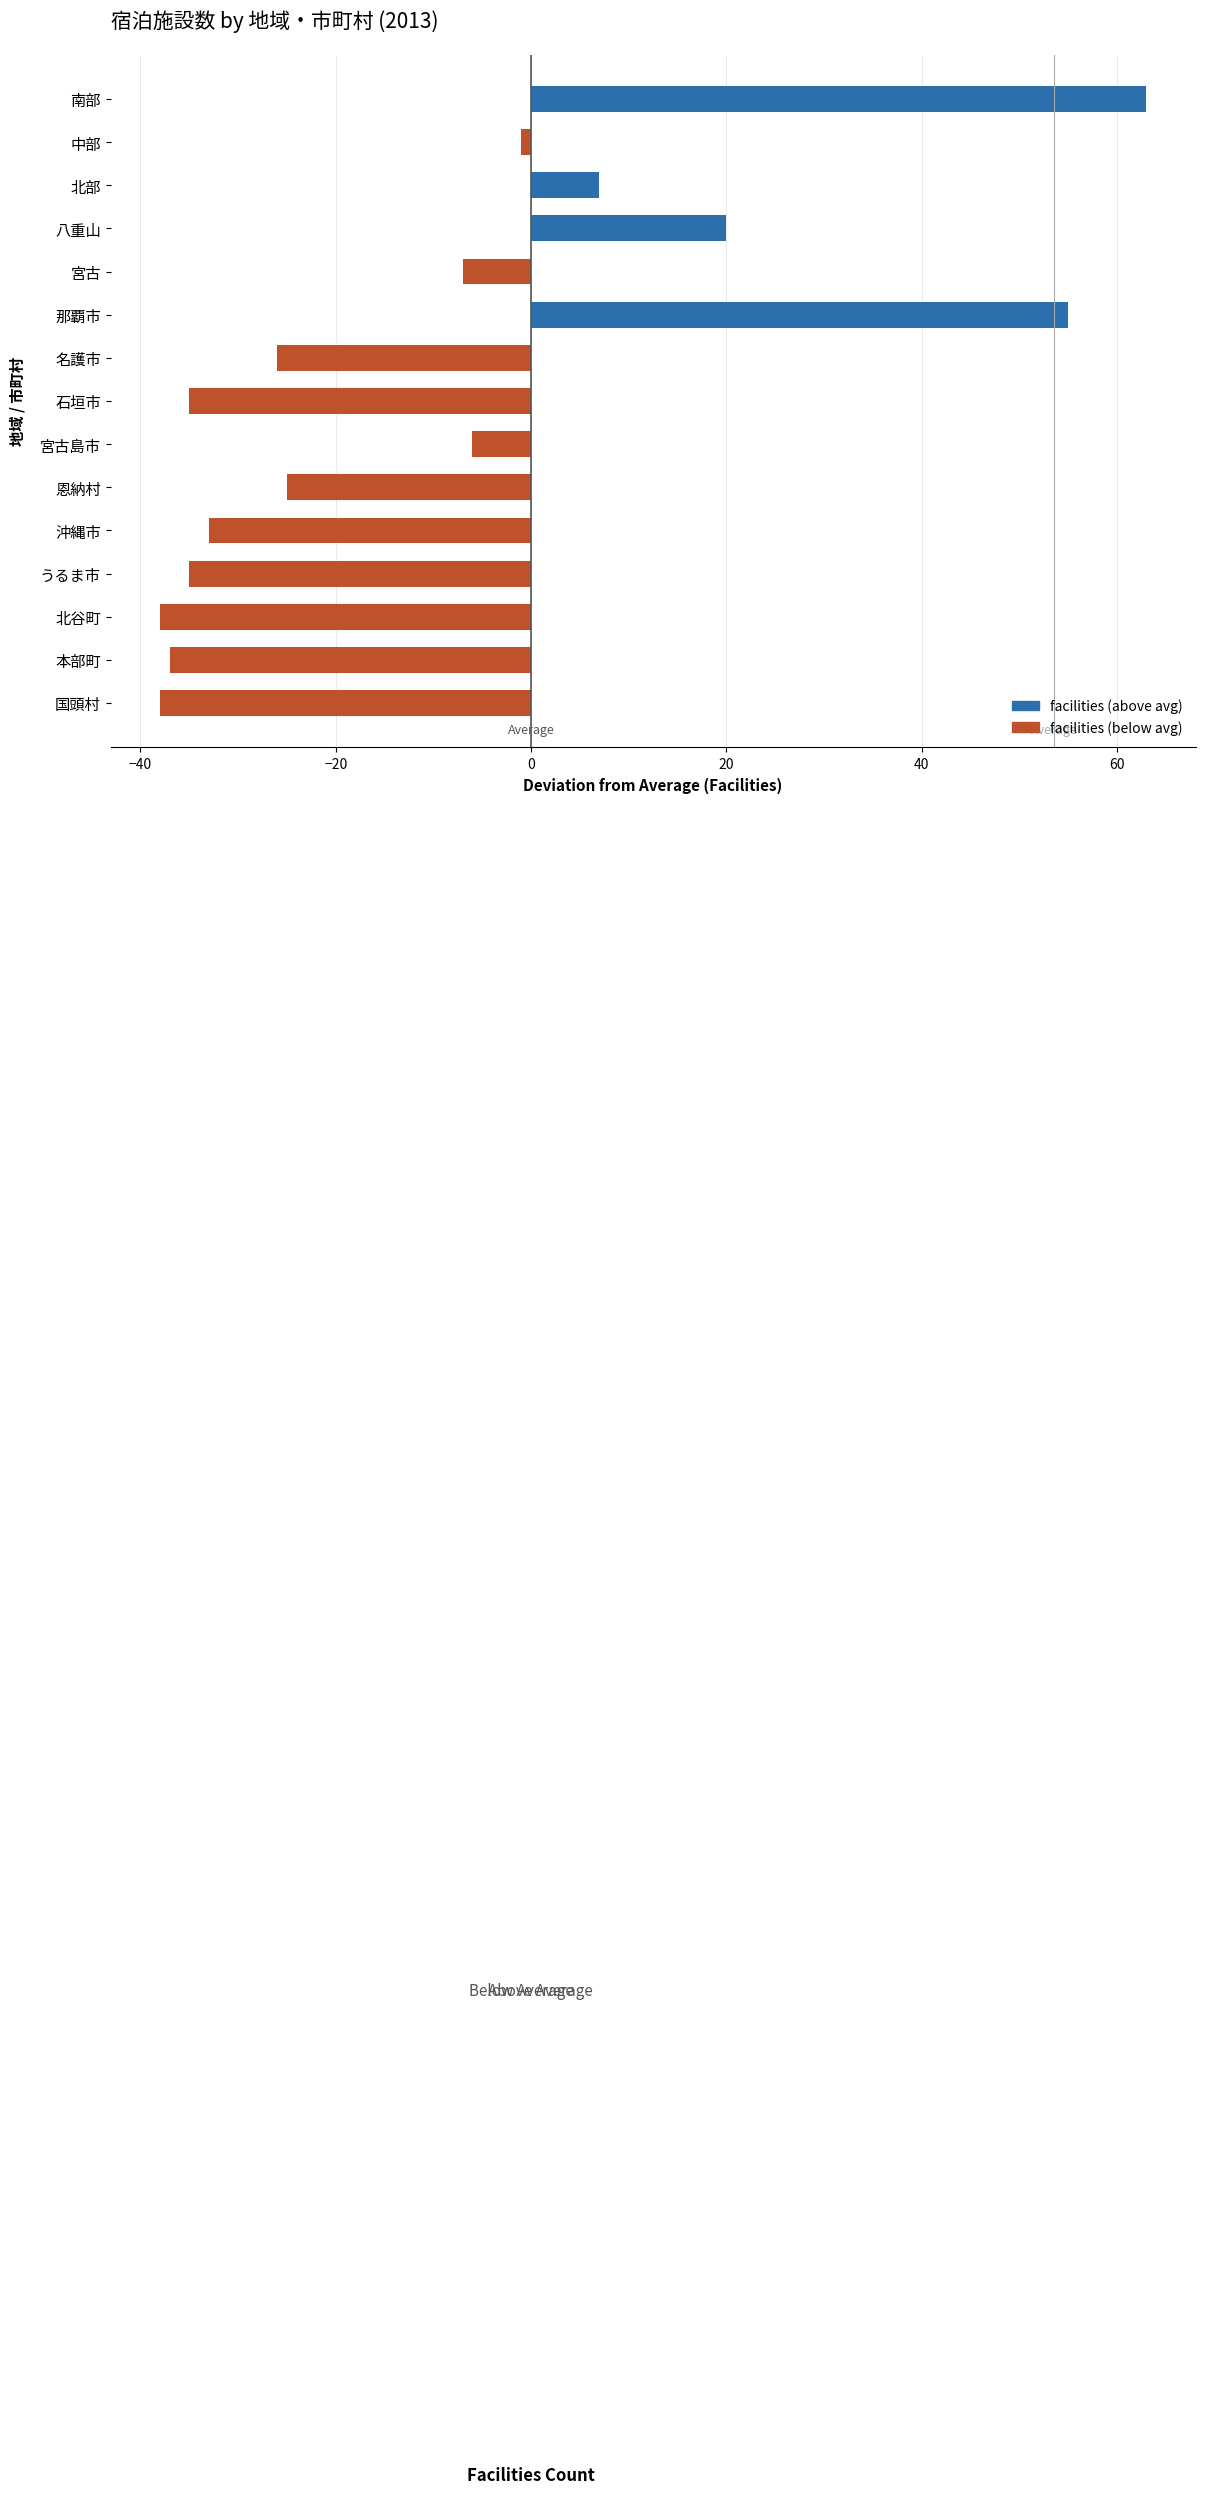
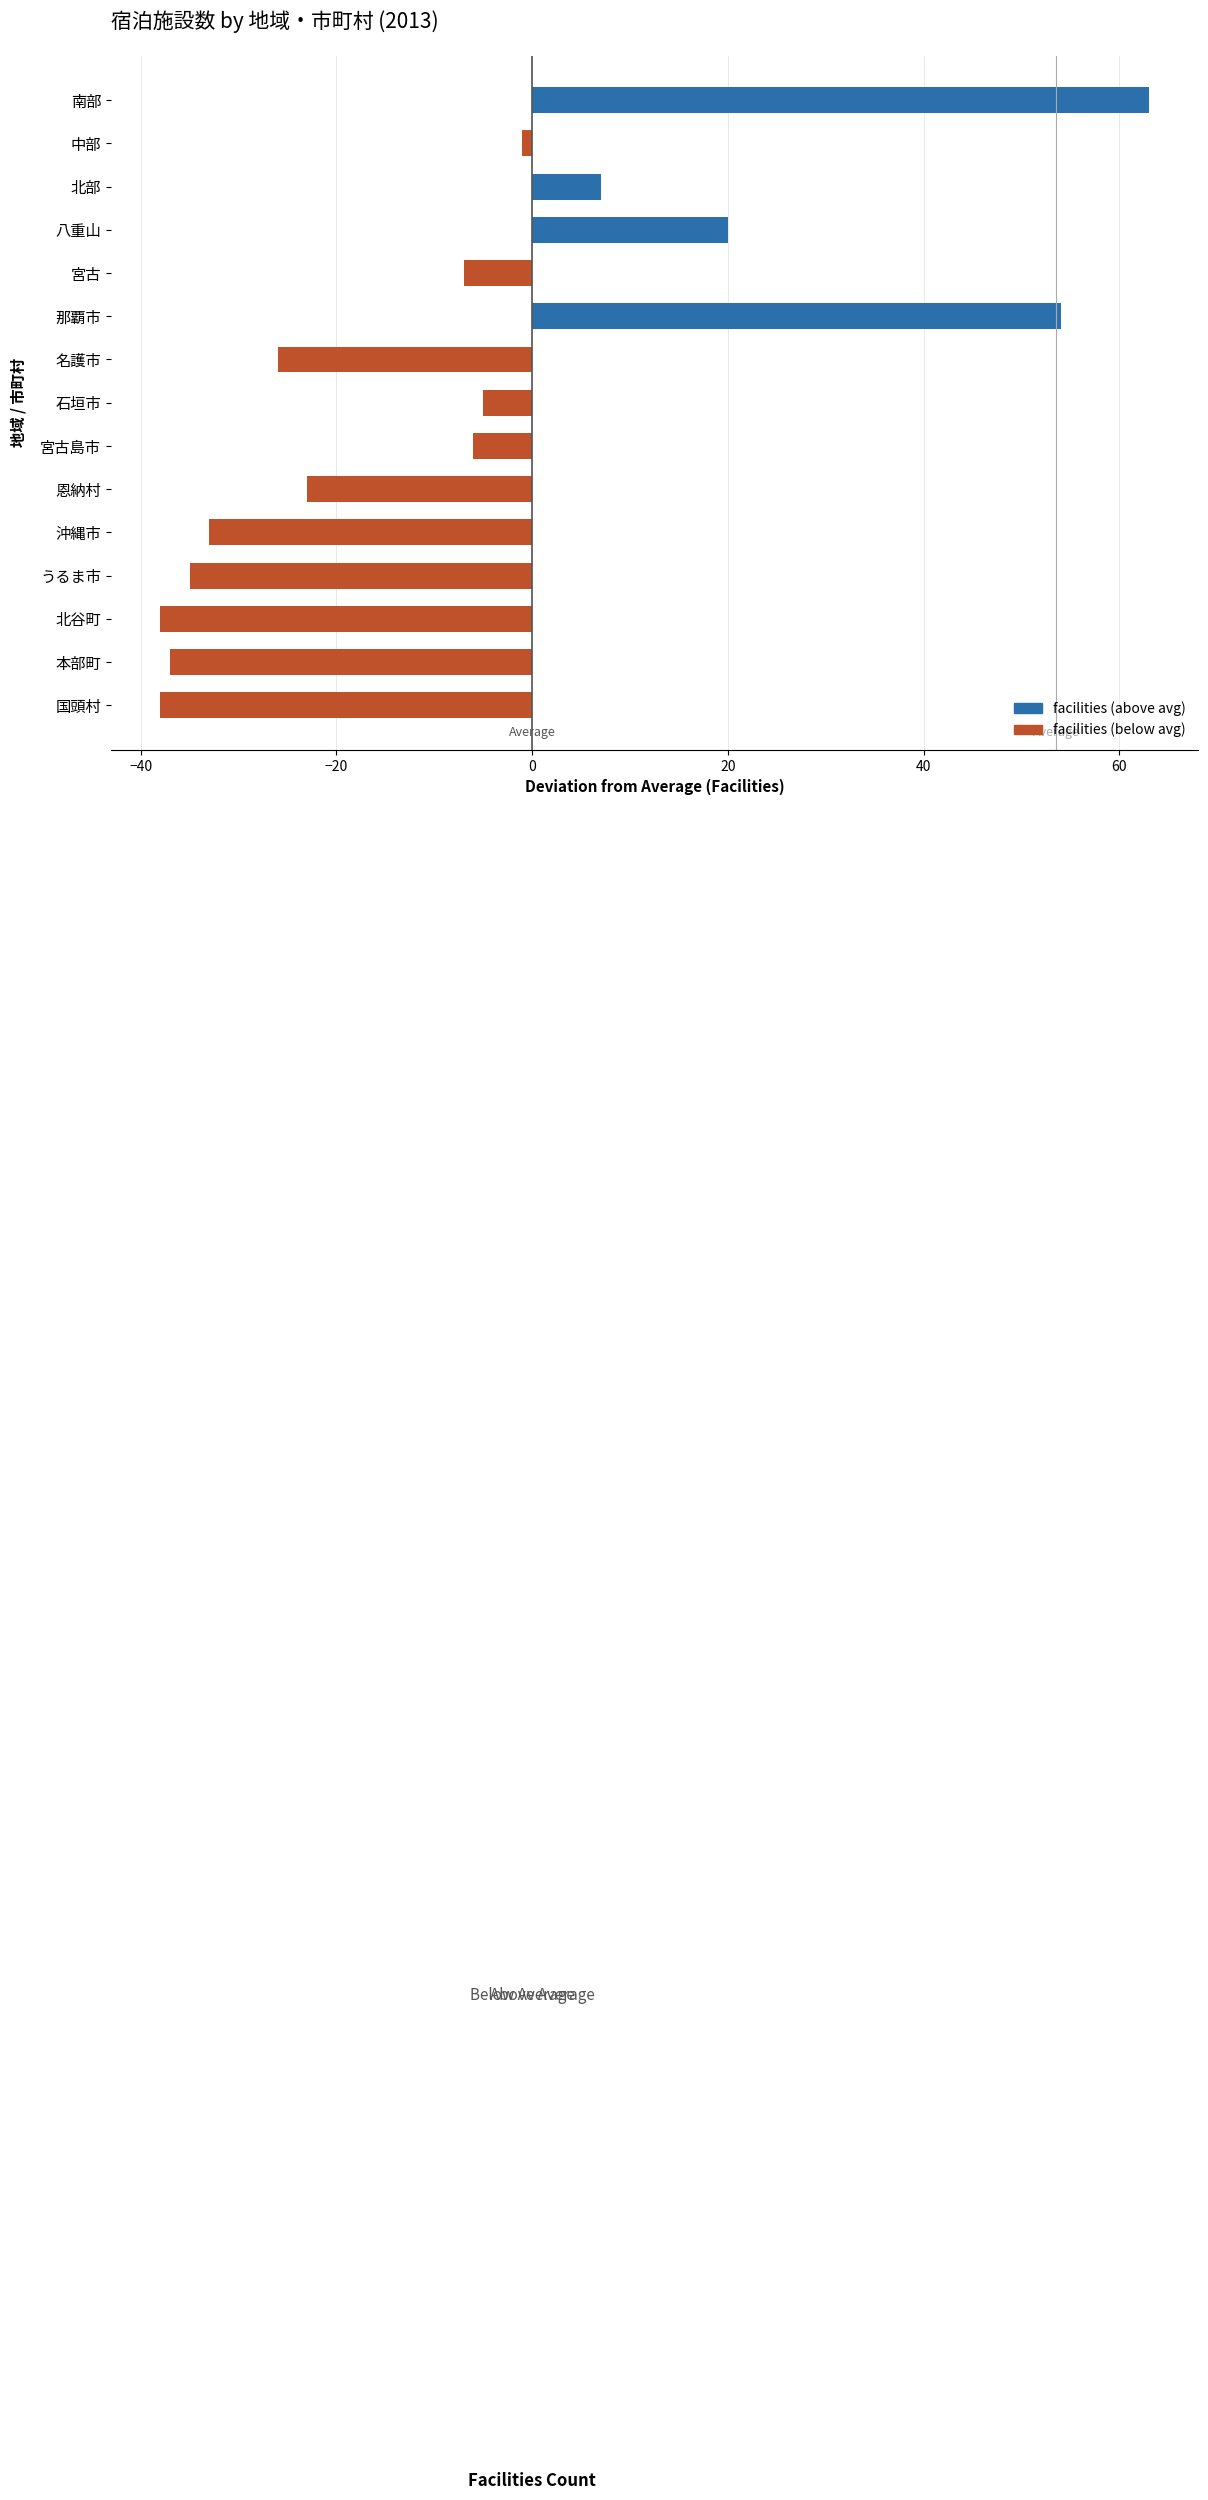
那覇市: 55 -> 54
石垣市: -35 -> -5
恩納村: -25 -> -23
